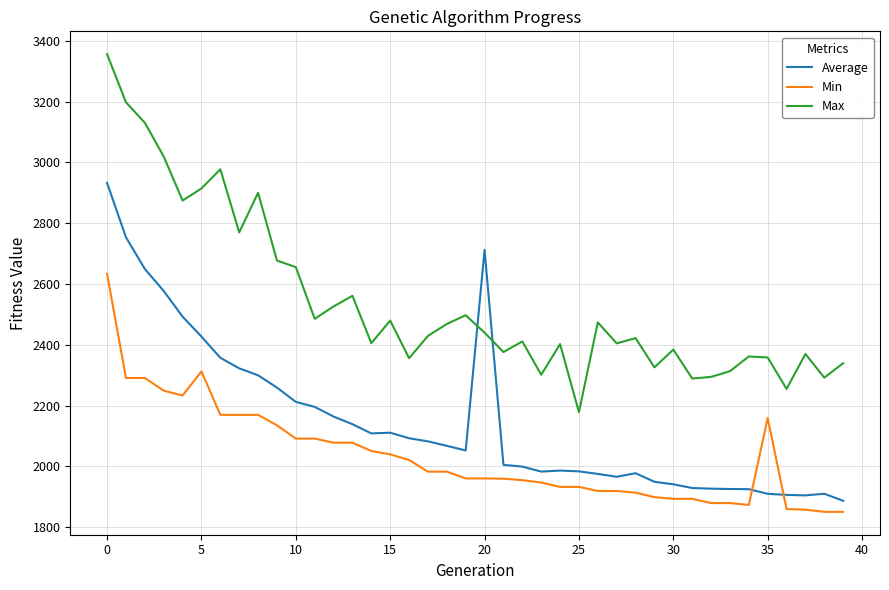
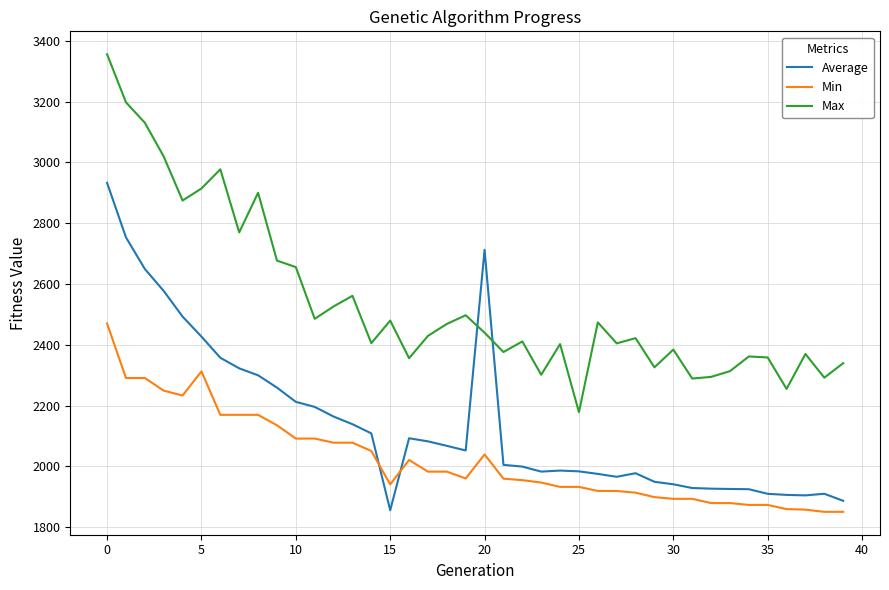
Min, 0: 2630 -> 2470
Average, 15: 2110 -> 1860
Min, 15: 2040 -> 1940
Min, 20: 1960 -> 2040
Min, 35: 2160 -> 1870
